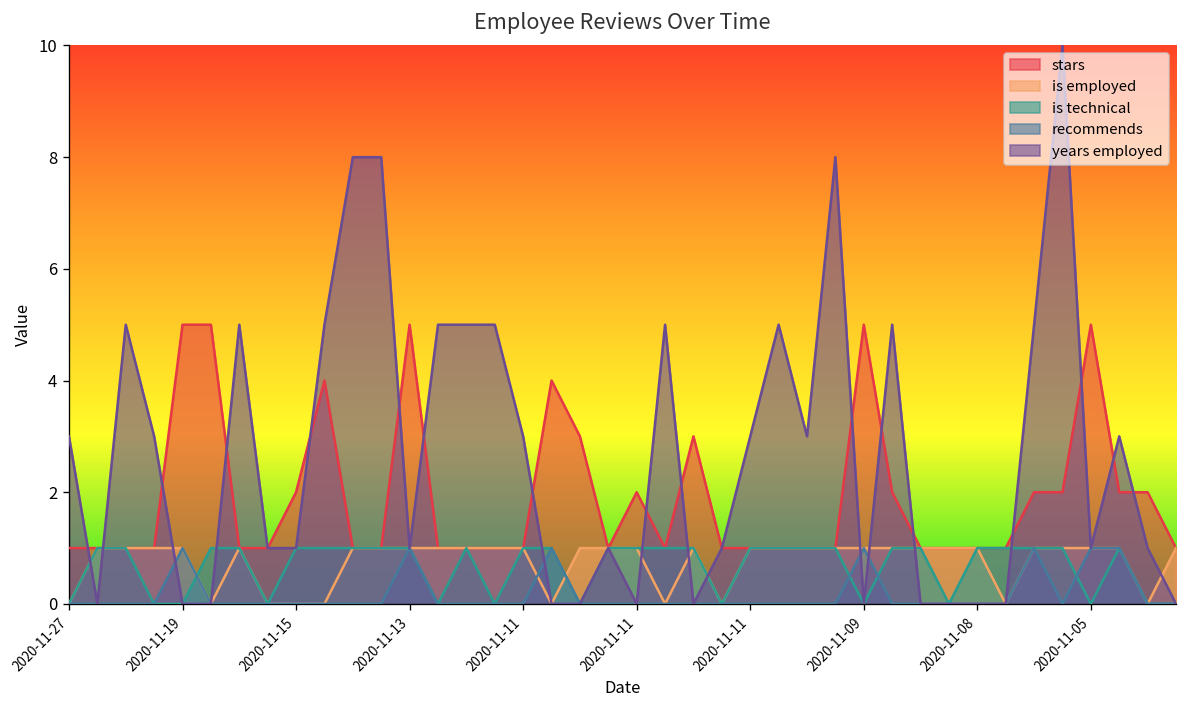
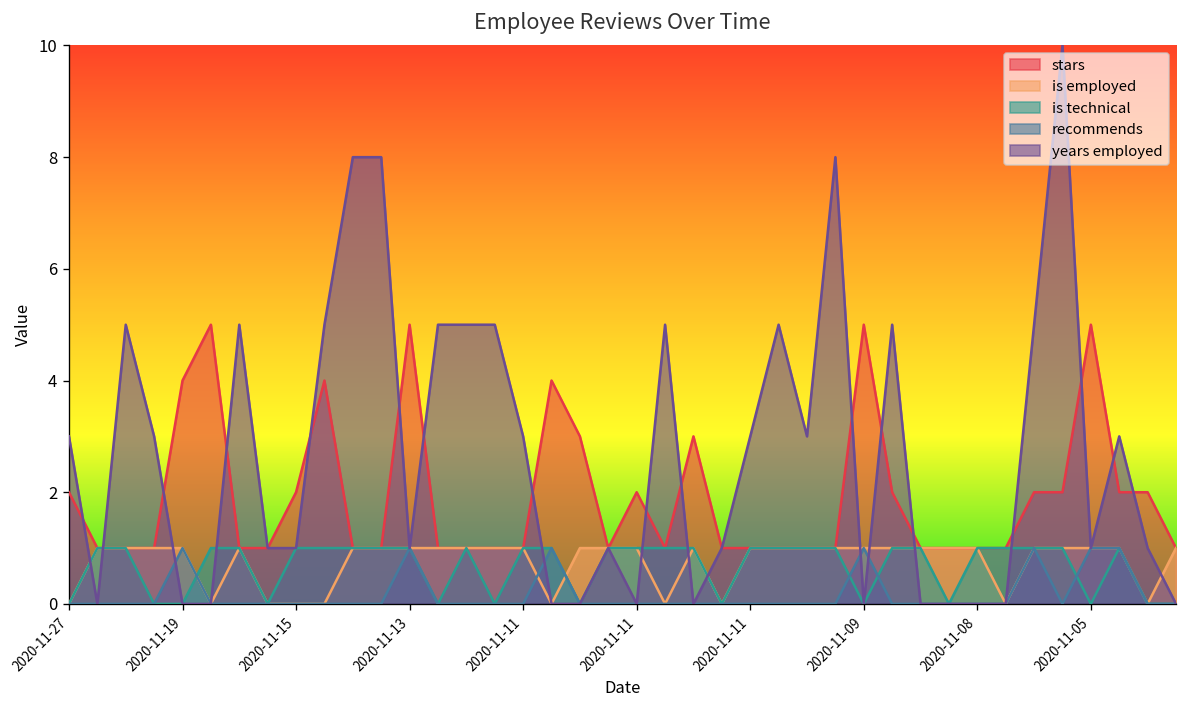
stars, 2020-11-27: 1 -> 2
stars, 2020-11-19: 5 -> 4
